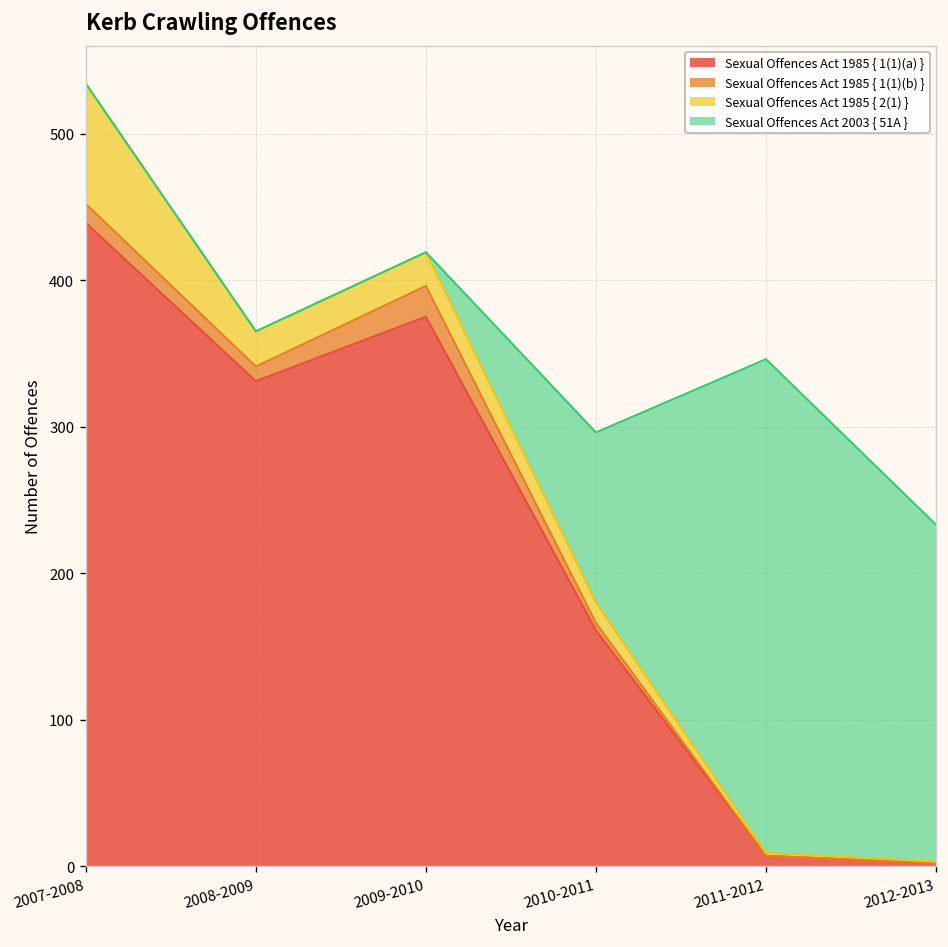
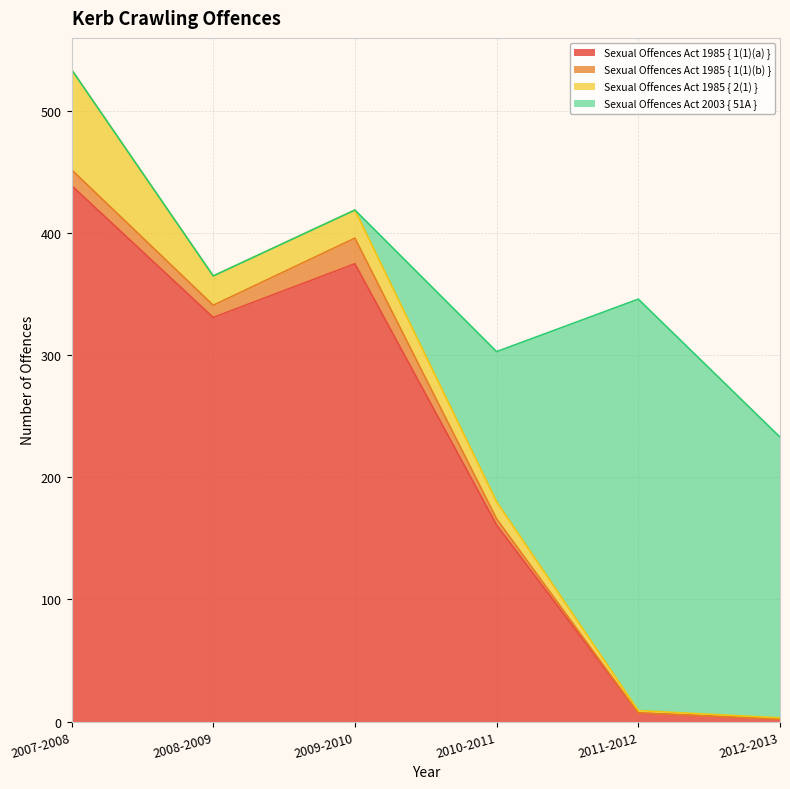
Sexual Offences Act 2003 { 51A }, 2010-2011: 116 -> 123
